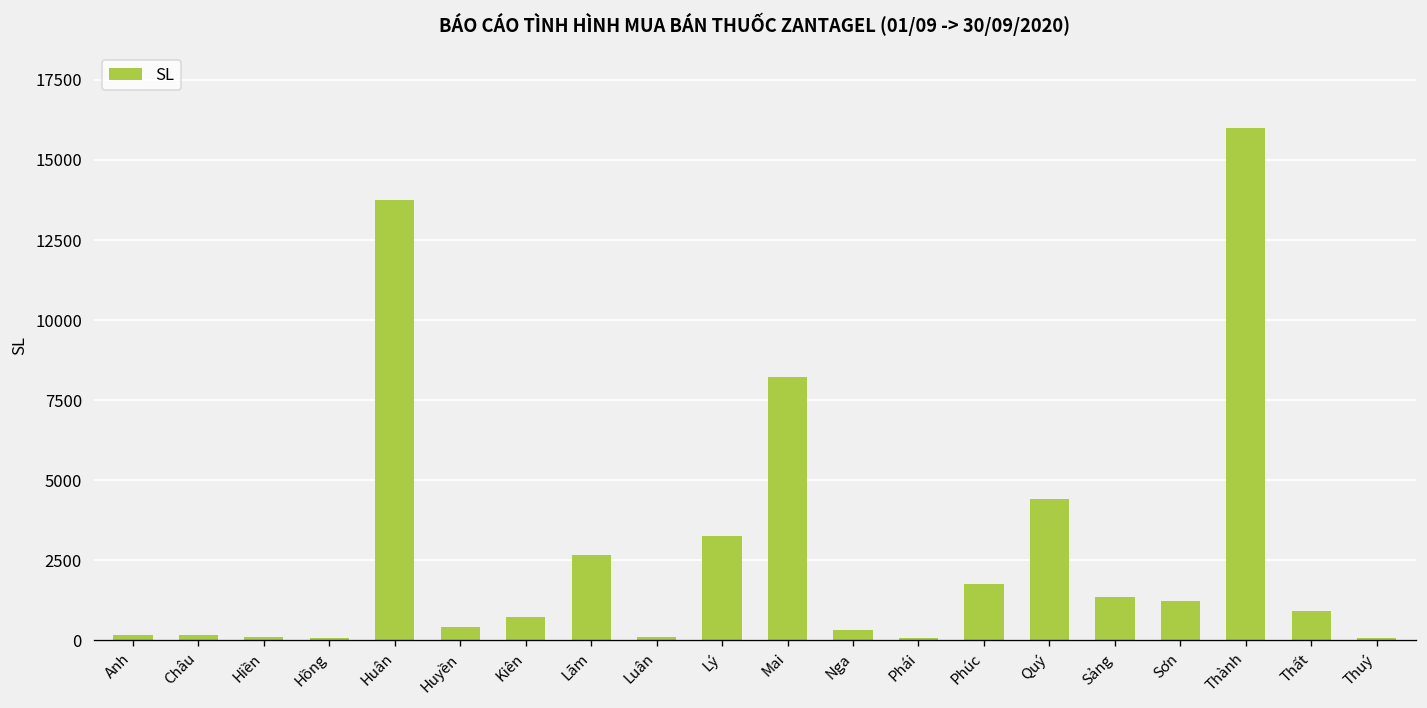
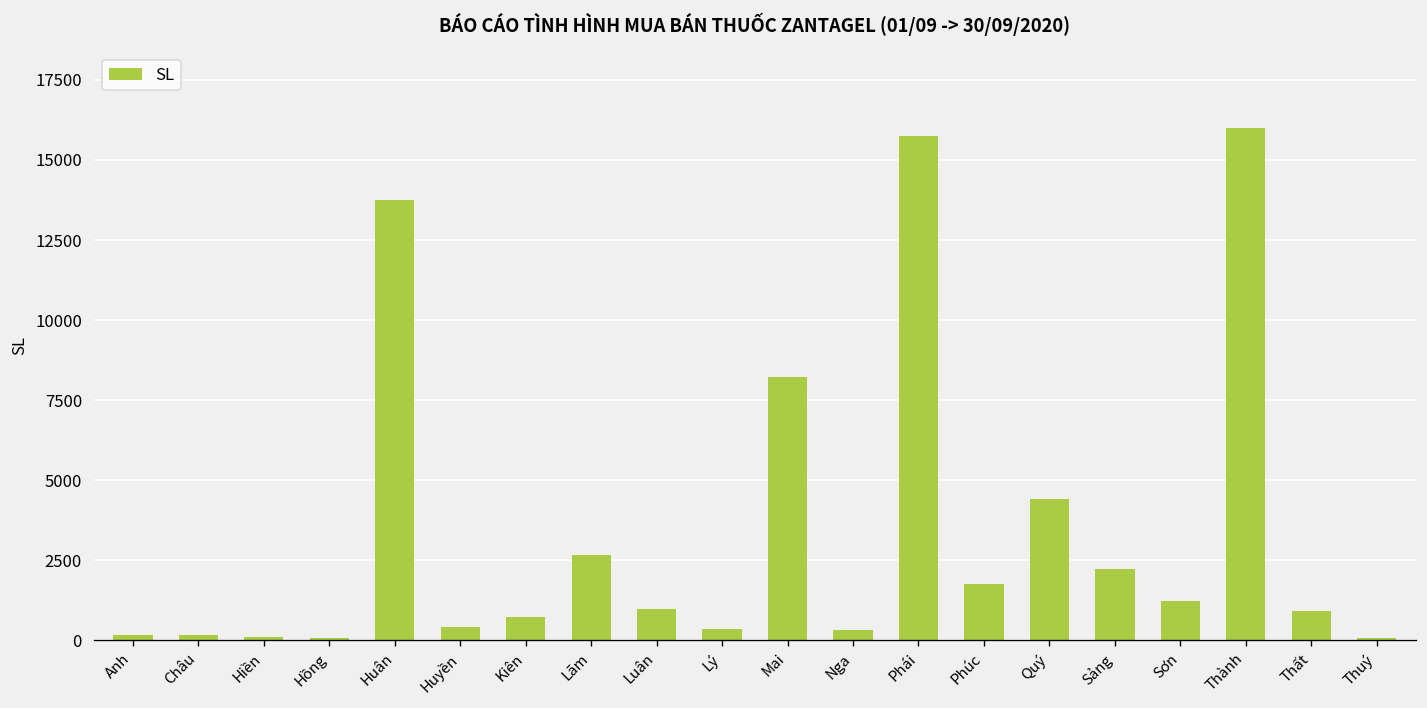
Luân: 100 -> 1000
Lý: 3300 -> 400
Phái: 100 -> 15700
Sảng: 1300 -> 2200
